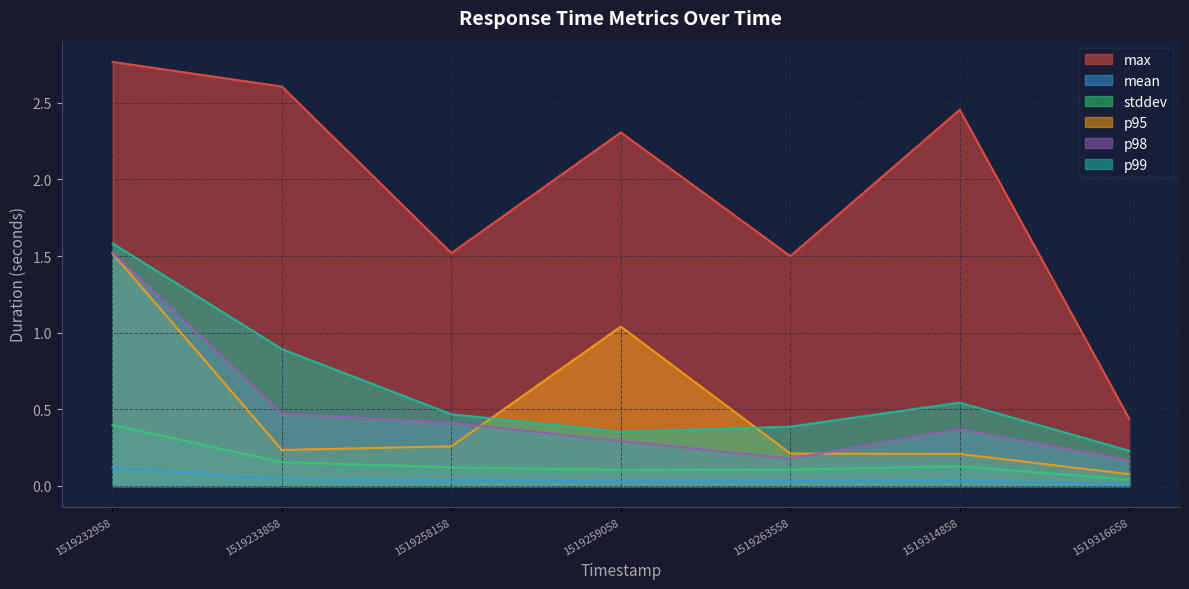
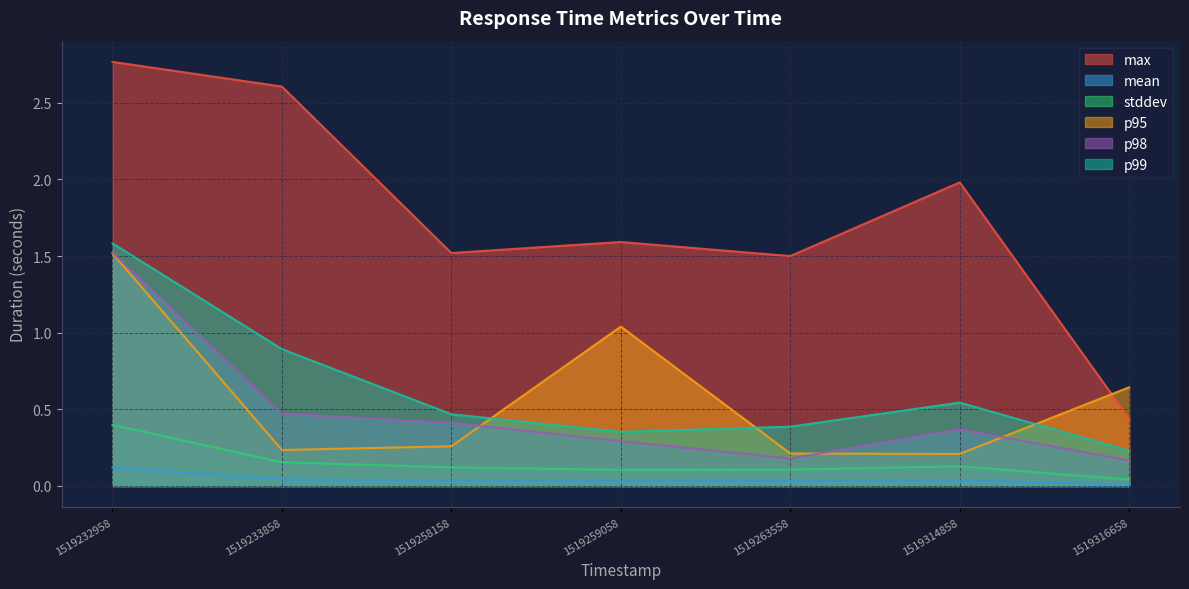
max, 1519259058: 2.31 -> 1.59
max, 1519314858: 2.46 -> 1.98
p95, 1519316658: 0.08 -> 0.64
